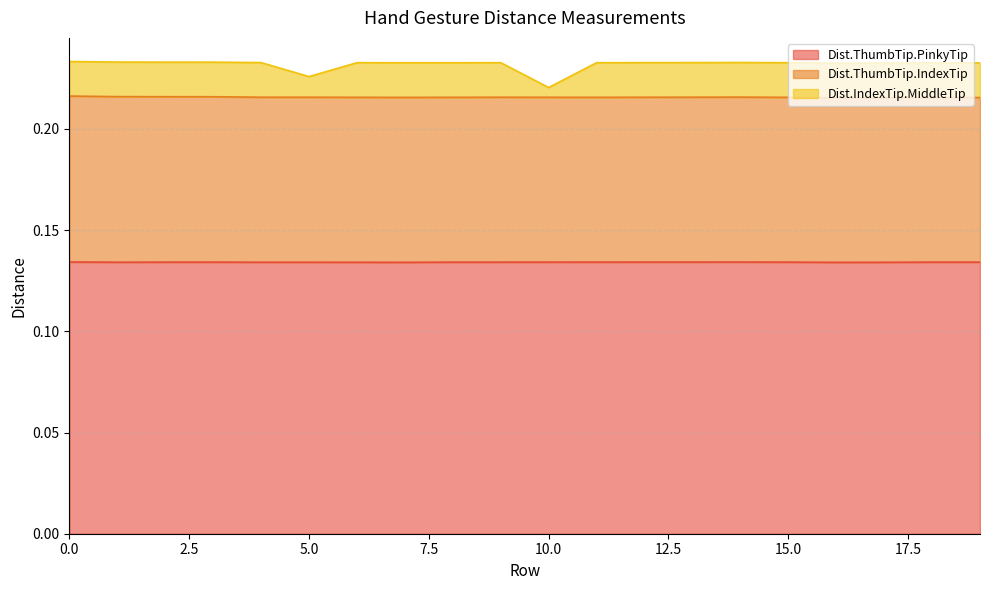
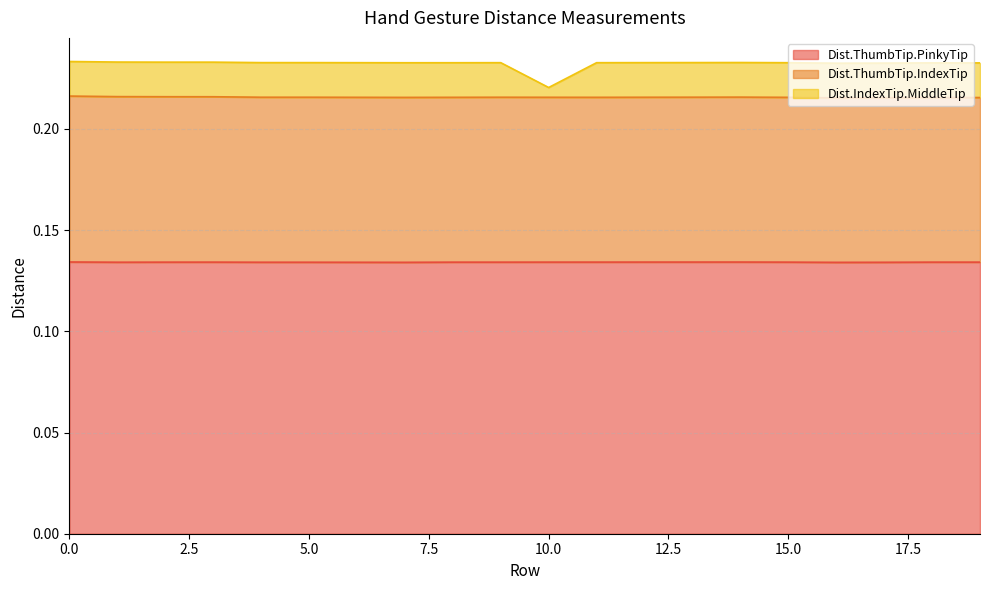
Dist.IndexTip.MiddleTip, 5.0: 0.010 -> 0.017
